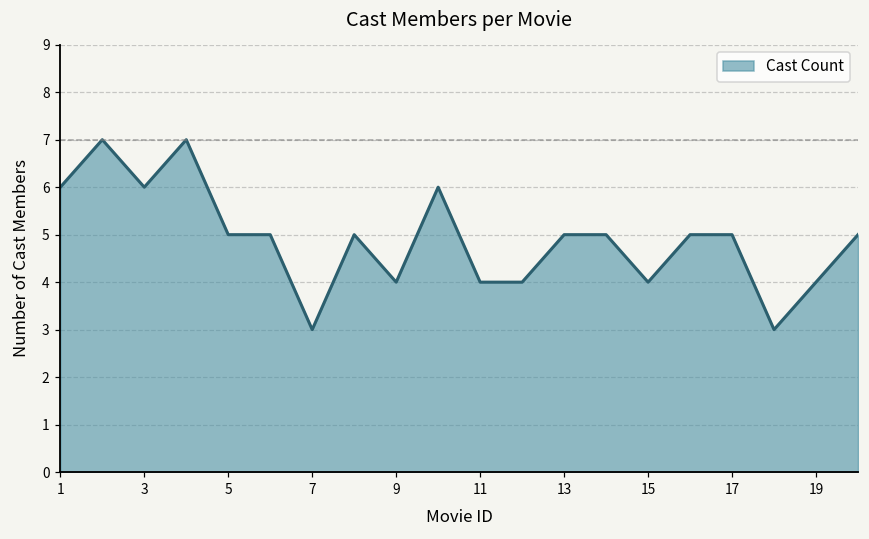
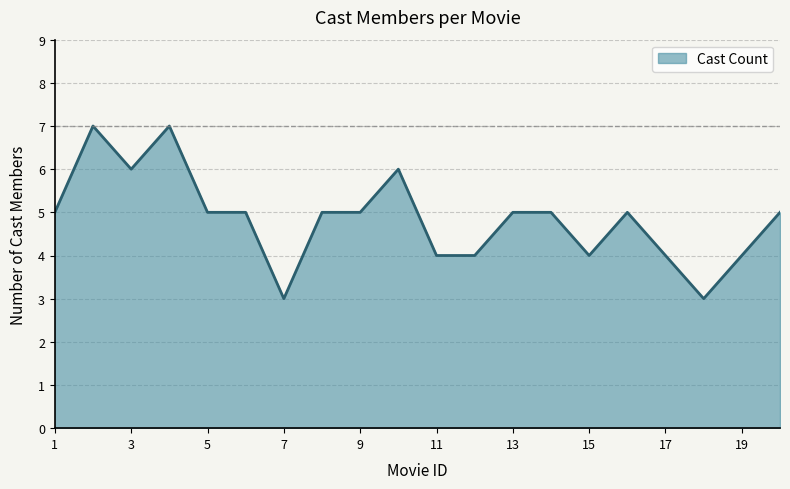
1: 6 -> 5
9: 4 -> 5
17: 5 -> 4
